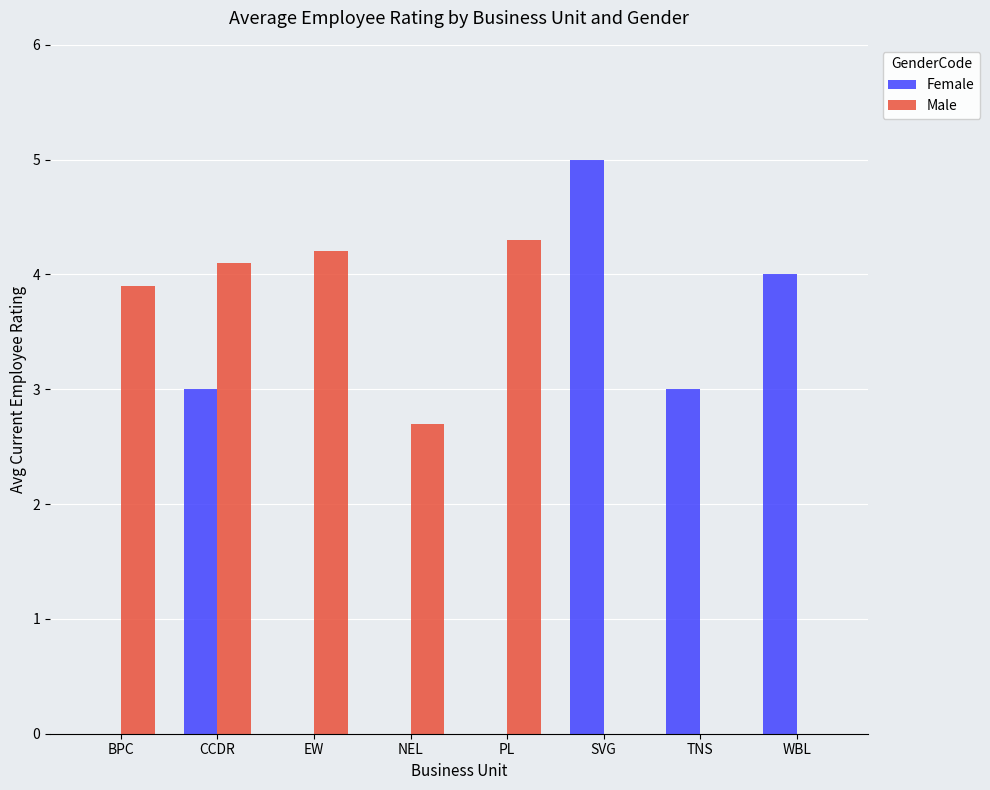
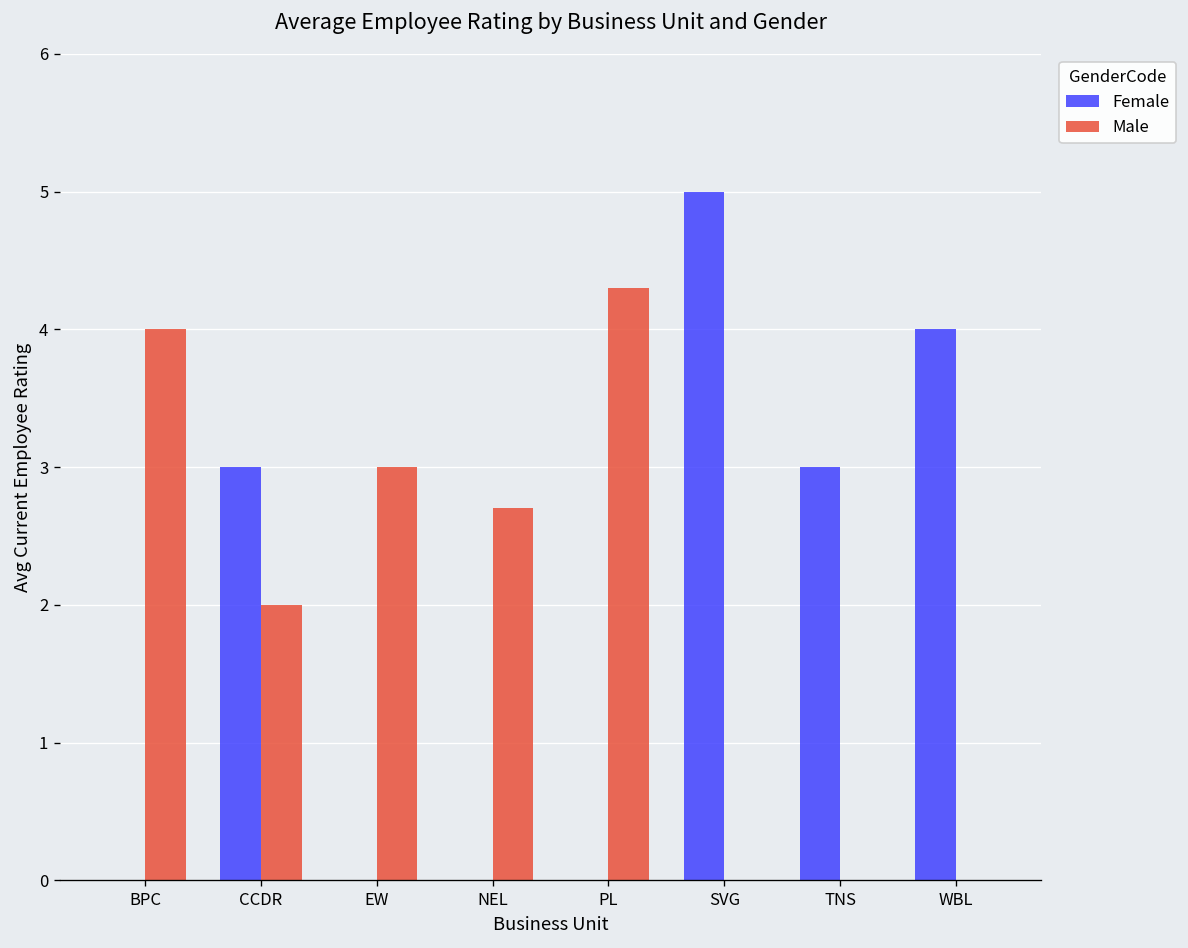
Male, BPC: 3.9 -> 4.0
Male, CCDR: 4.1 -> 2.0
Male, EW: 4.2 -> 3.0
